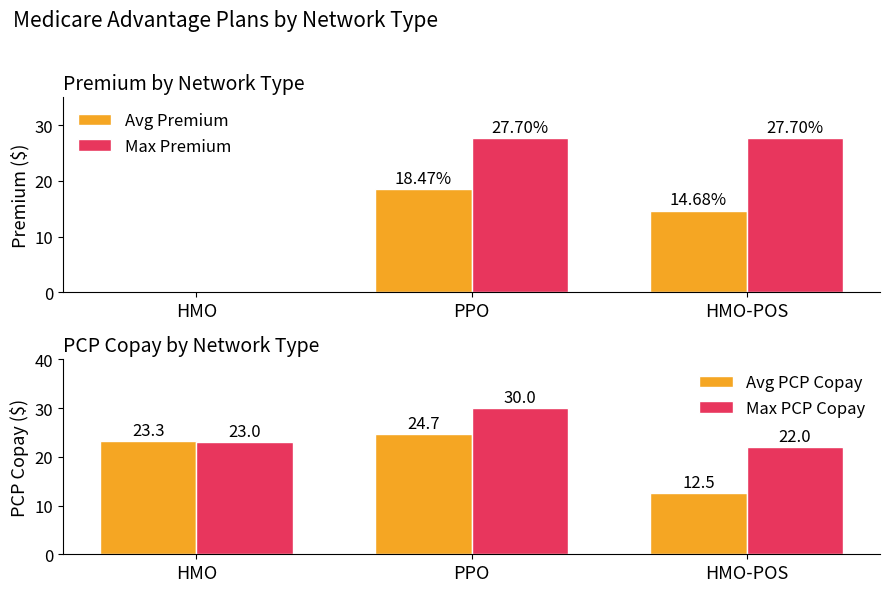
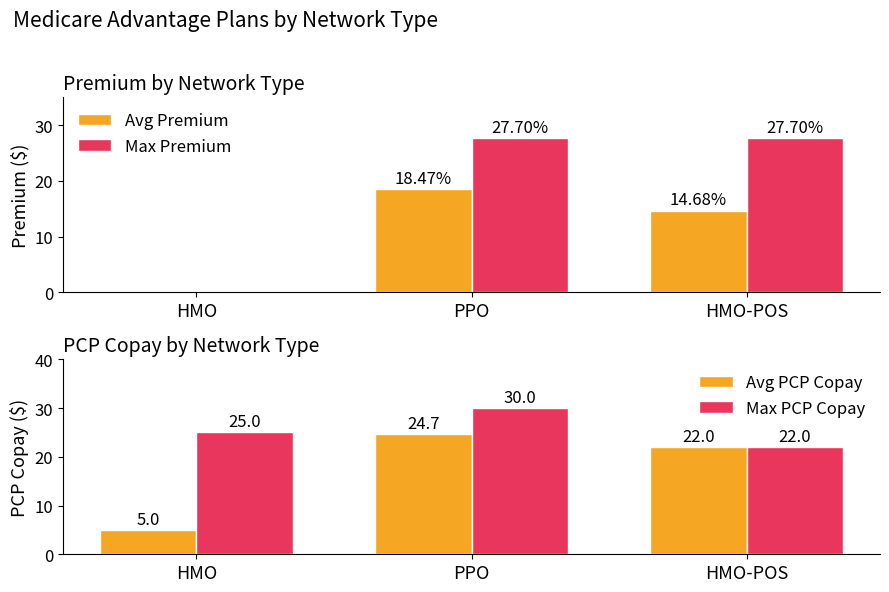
PCP Copay by Network Type, Avg PCP Copay, HMO: 23.3 -> 5.0
PCP Copay by Network Type, Max PCP Copay, HMO: 23.0 -> 25.0
PCP Copay by Network Type, Avg PCP Copay, HMO-POS: 12.5 -> 22.0
